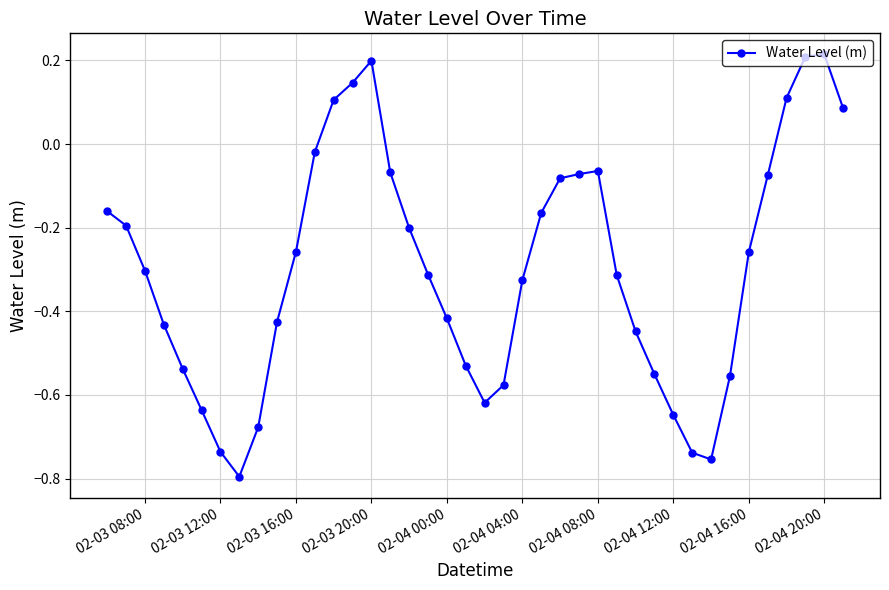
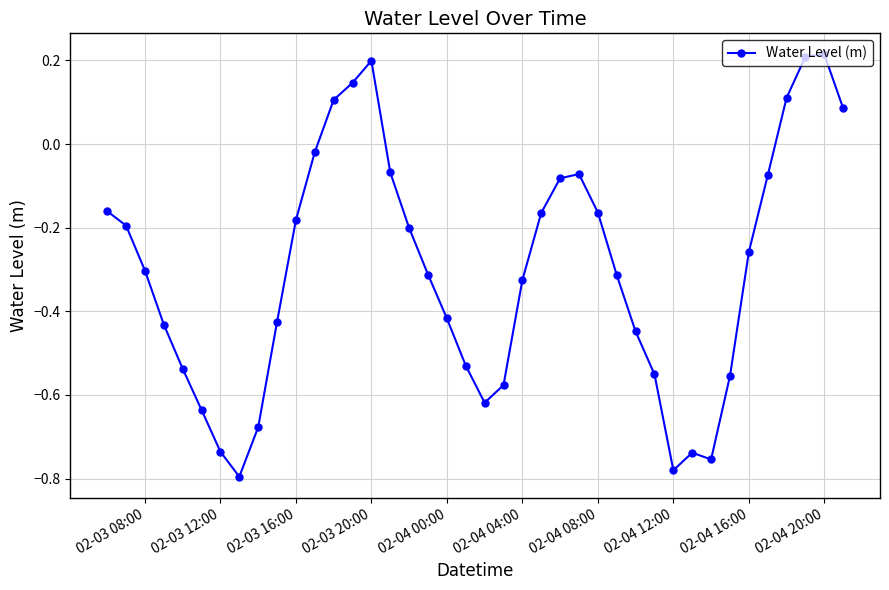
02-03 16:00: -0.26 -> -0.18
02-04 08:00: -0.06 -> -0.16
02-04 12:00: -0.65 -> -0.78
